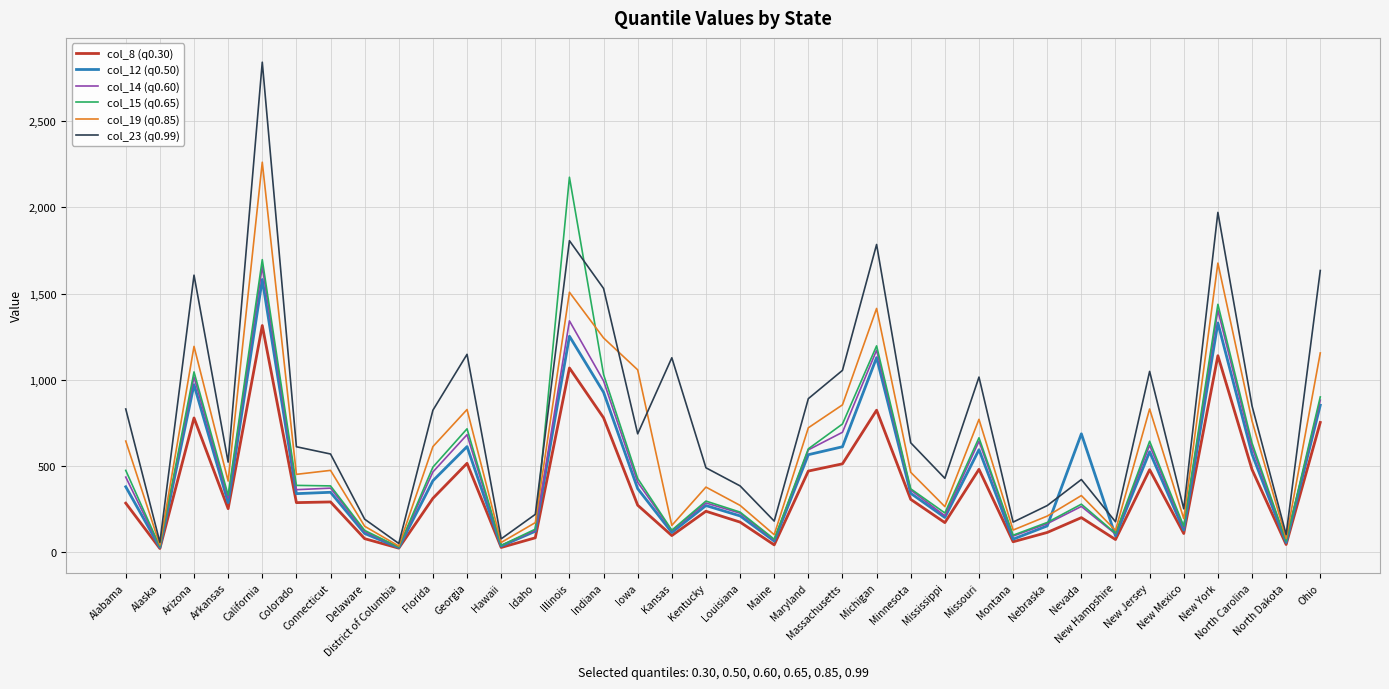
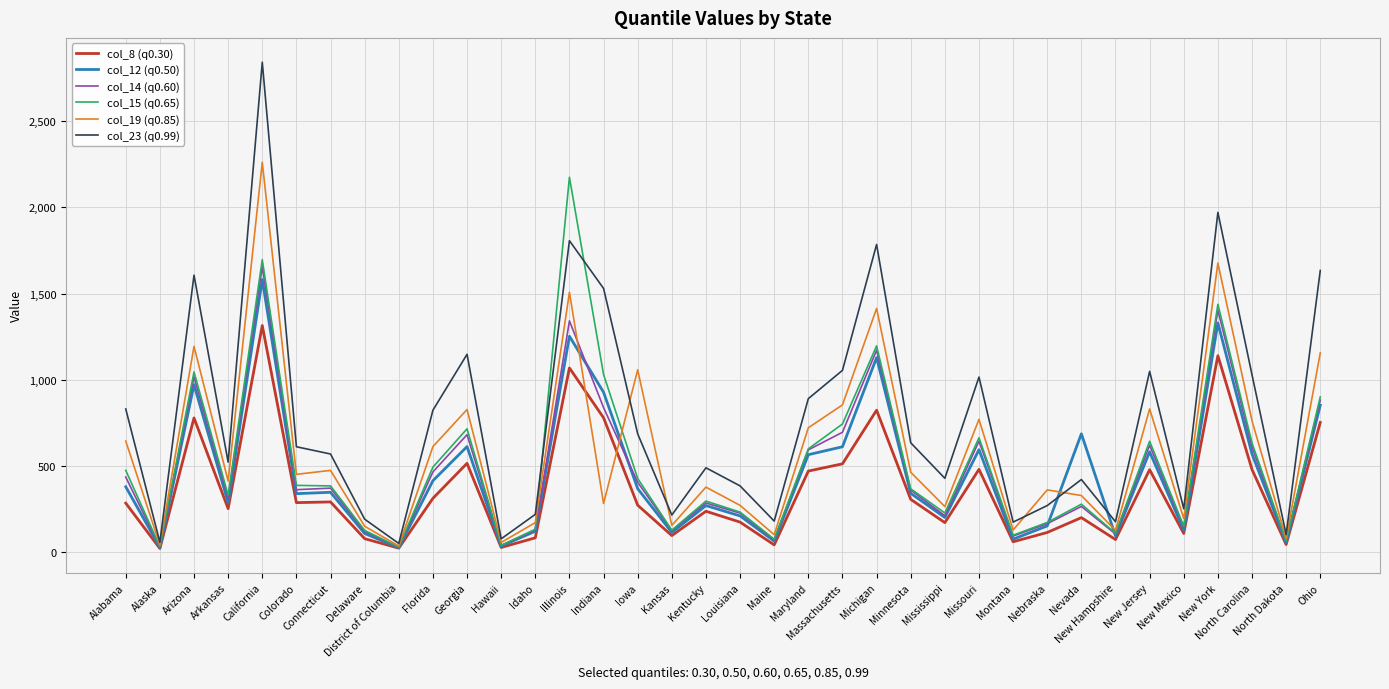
col_14 (q0.60), Indiana: 990 -> 840
col_19 (q0.85), Indiana: 1,240 -> 280
col_23 (q0.99), Kansas: 1,130 -> 220
col_19 (q0.85), Nebraska: 210 -> 360
col_23 (q0.99), North Carolina: 850 -> 1,030
